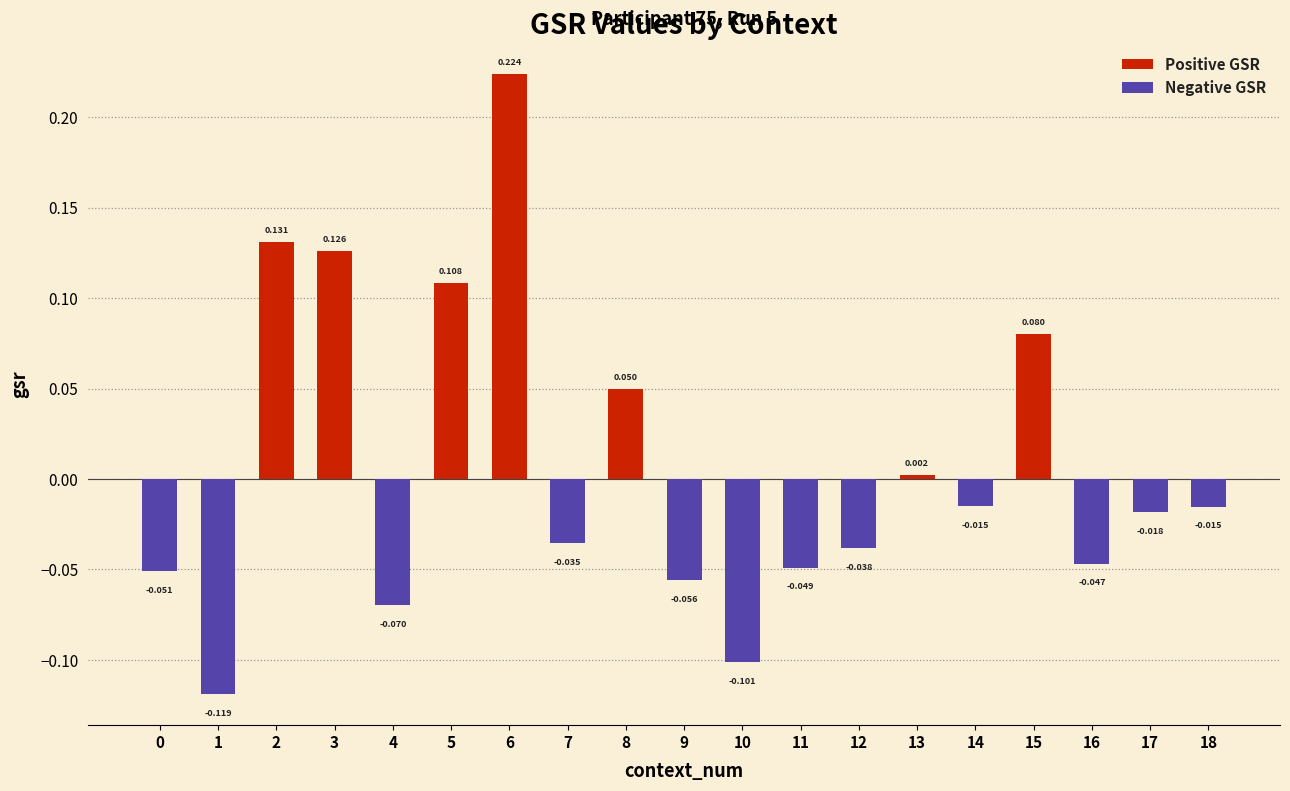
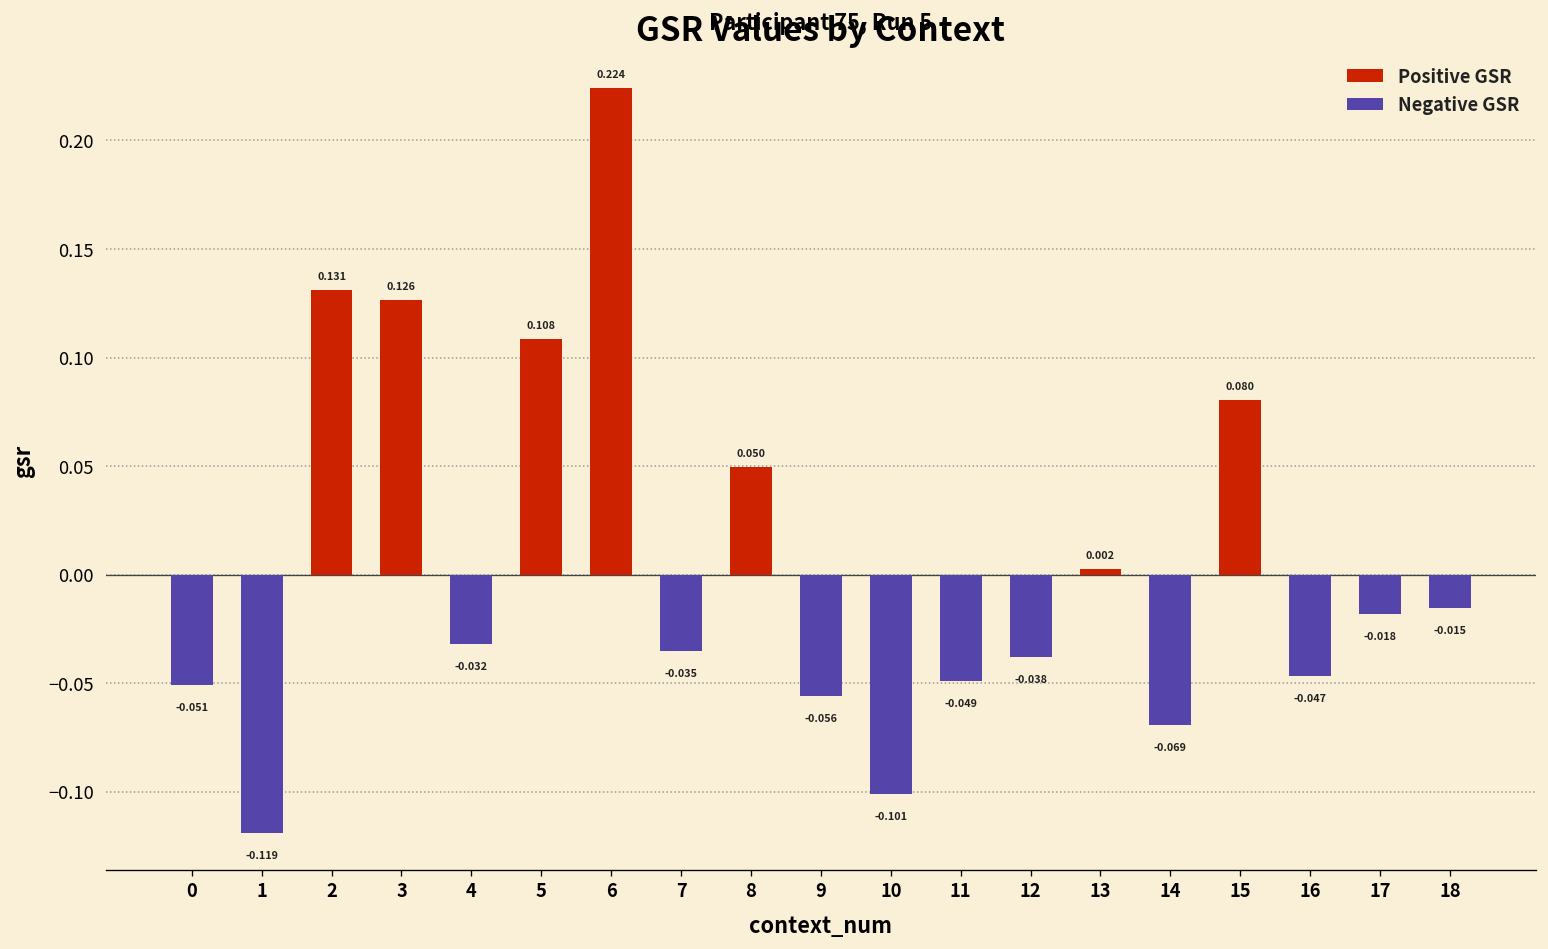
Negative GSR, 4: -0.070 -> -0.032
Negative GSR, 14: -0.015 -> -0.069
